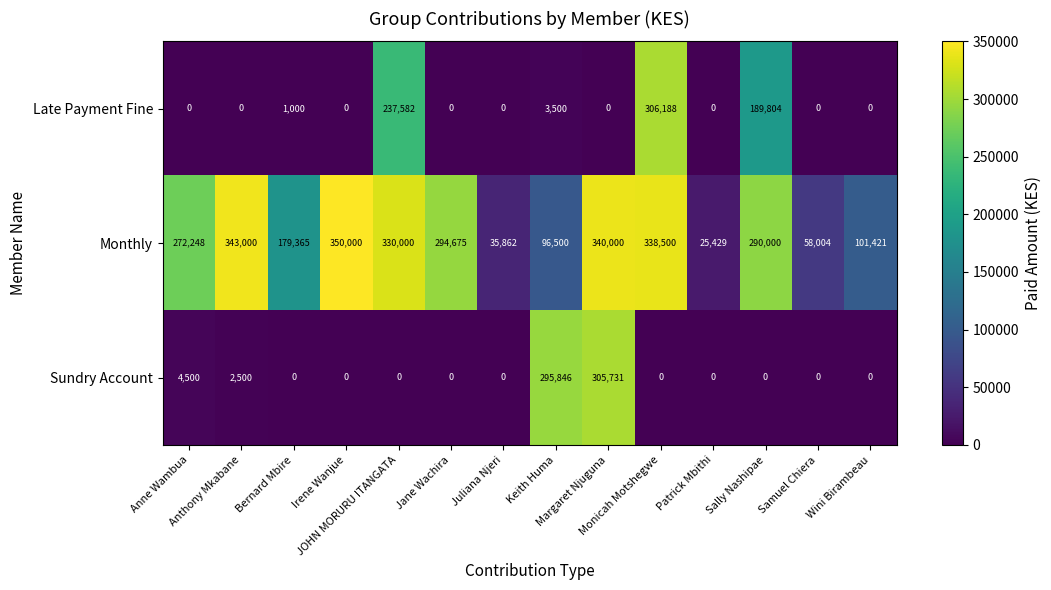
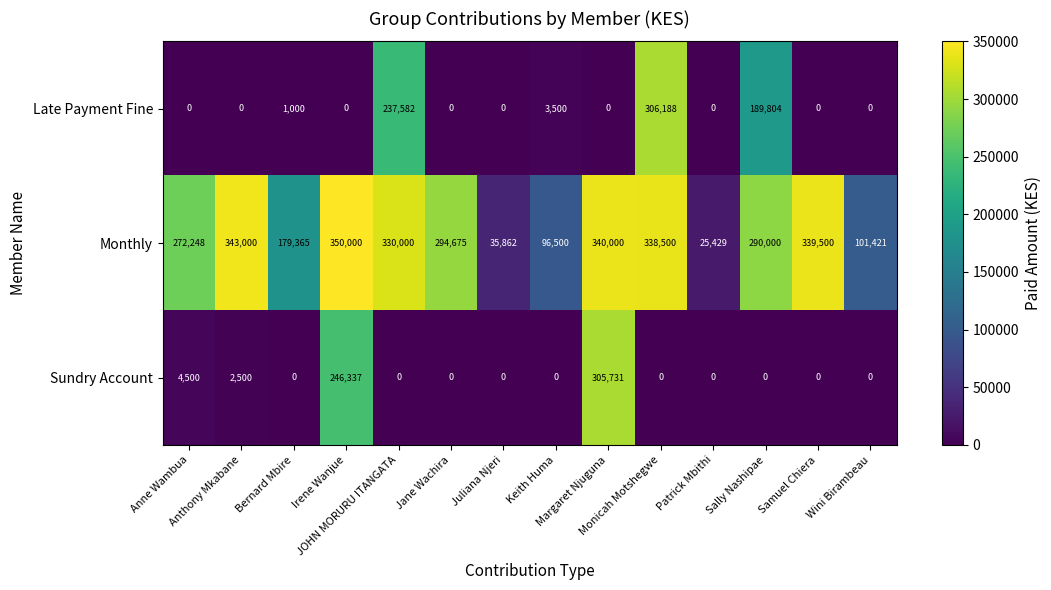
Monthly, Samuel Chiera: 58,004 -> 339,500
Sundry Account, Irene Wanjue: 0 -> 246,337
Sundry Account, Keith Huma: 295,846 -> 0
